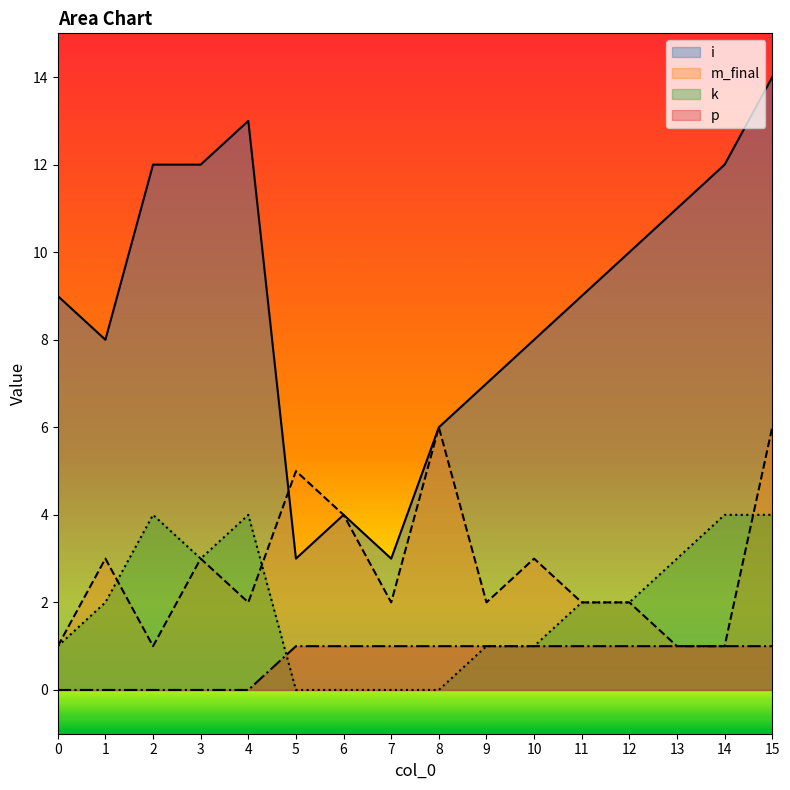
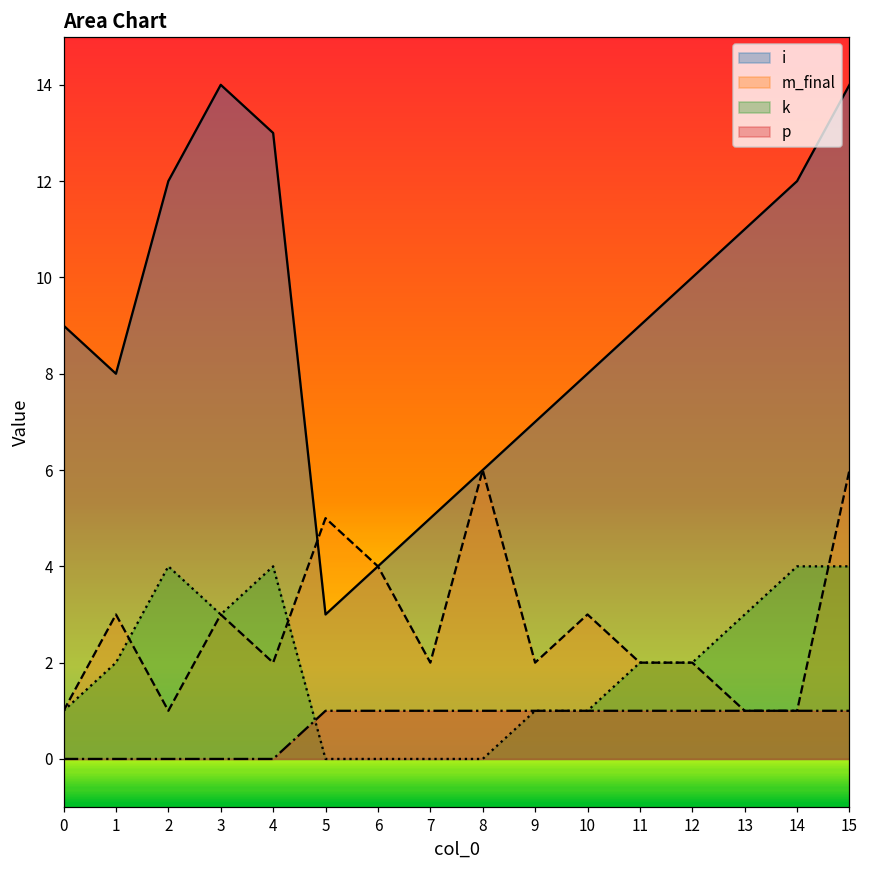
i, 3: 12 -> 14
i, 7: 3 -> 5
